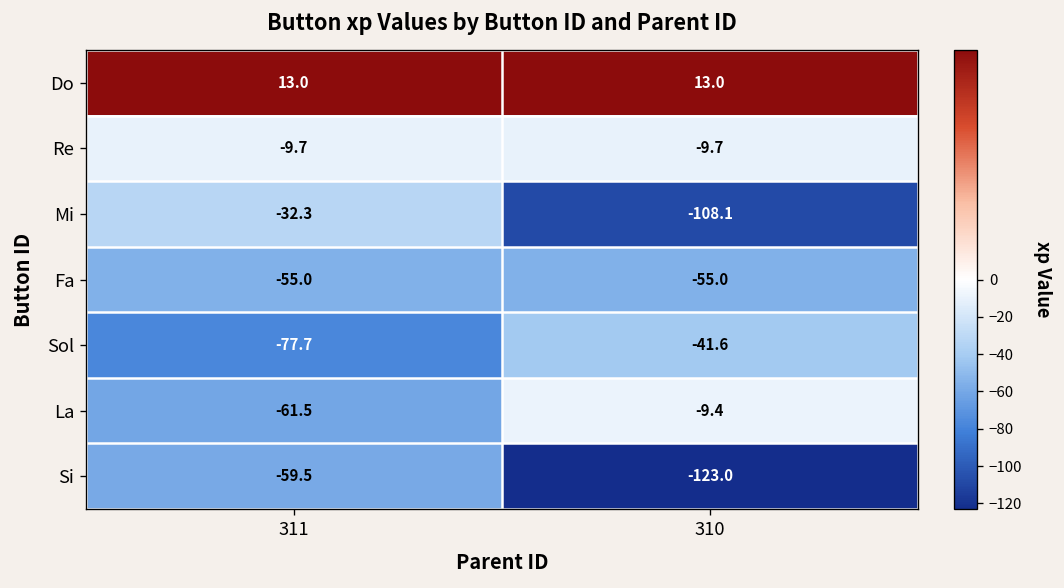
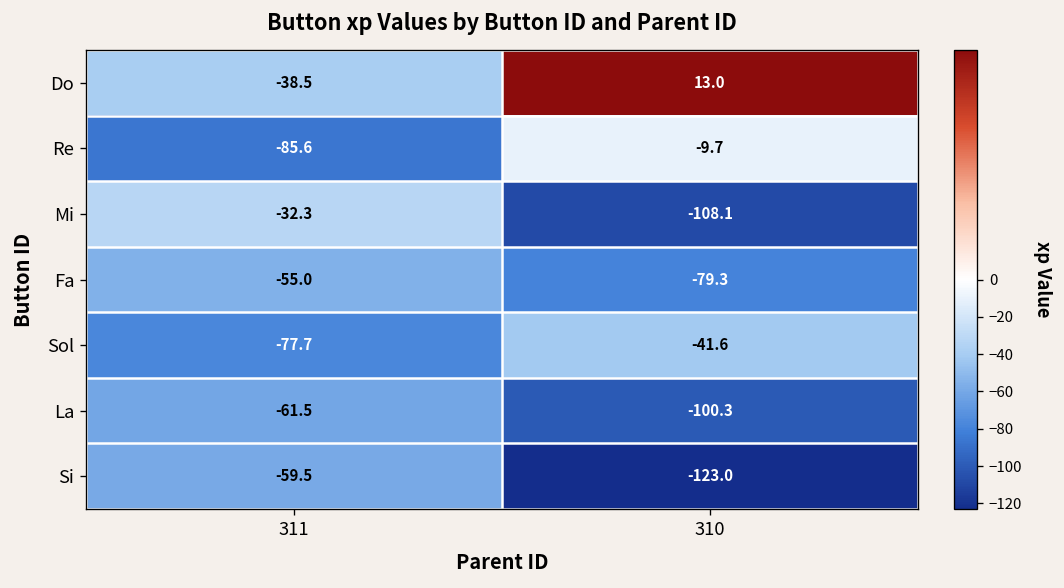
Do, 311: 13.0 -> -38.5
Re, 311: -9.7 -> -85.6
Fa, 310: -55.0 -> -79.3
La, 310: -9.4 -> -100.3
